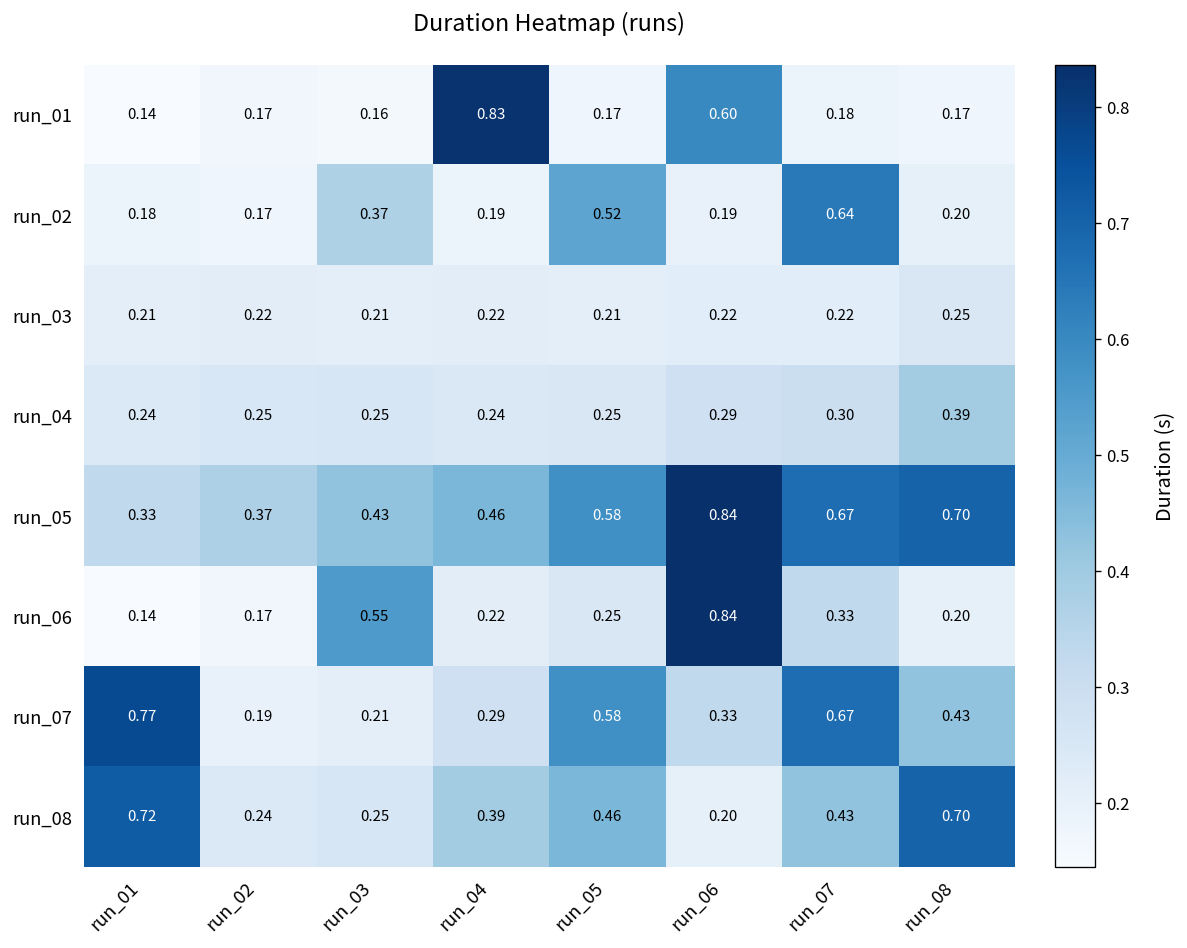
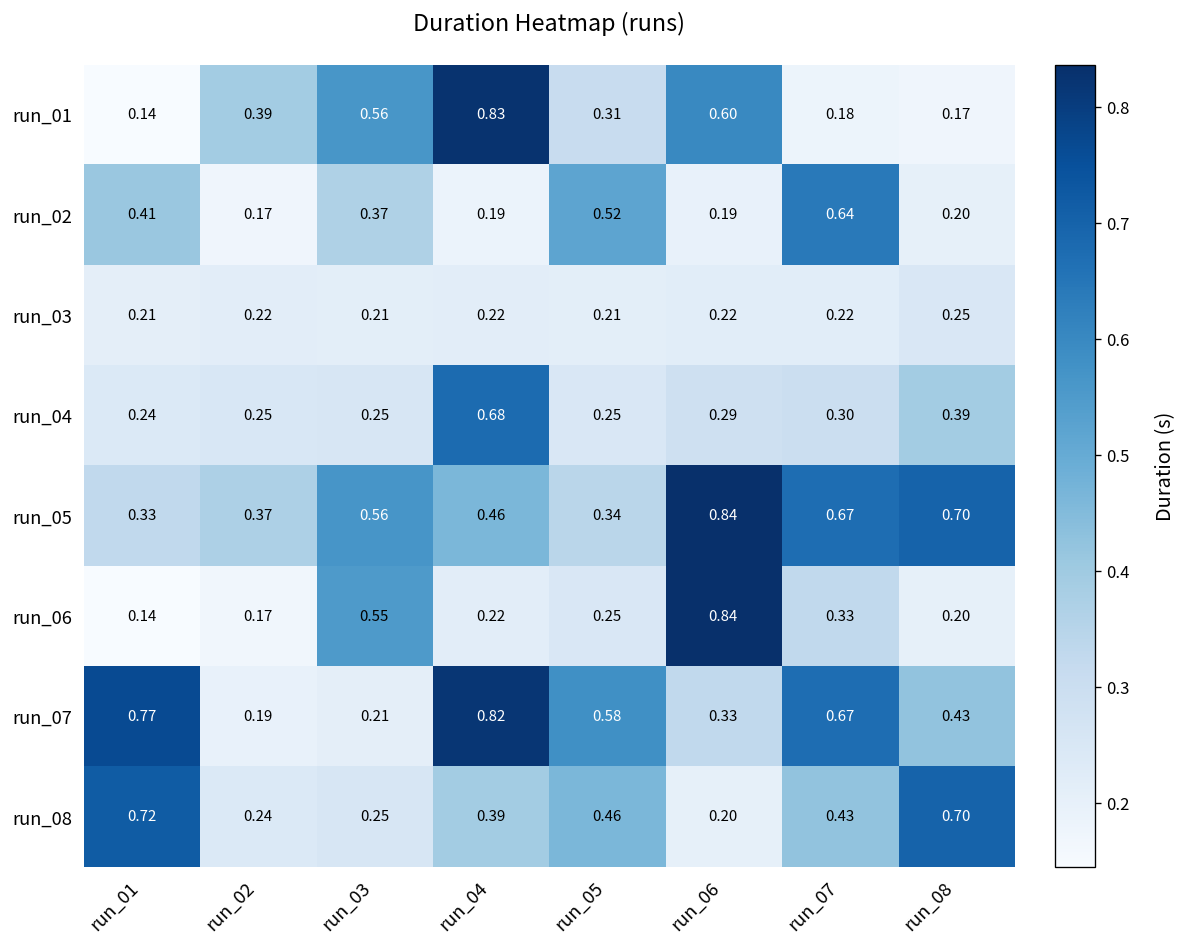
run_01, run_02: 0.17 -> 0.39
run_01, run_03: 0.16 -> 0.56
run_01, run_05: 0.17 -> 0.31
run_02, run_01: 0.18 -> 0.41
run_04, run_04: 0.24 -> 0.68
run_05, run_03: 0.43 -> 0.56
run_05, run_05: 0.58 -> 0.34
run_07, run_04: 0.29 -> 0.82
